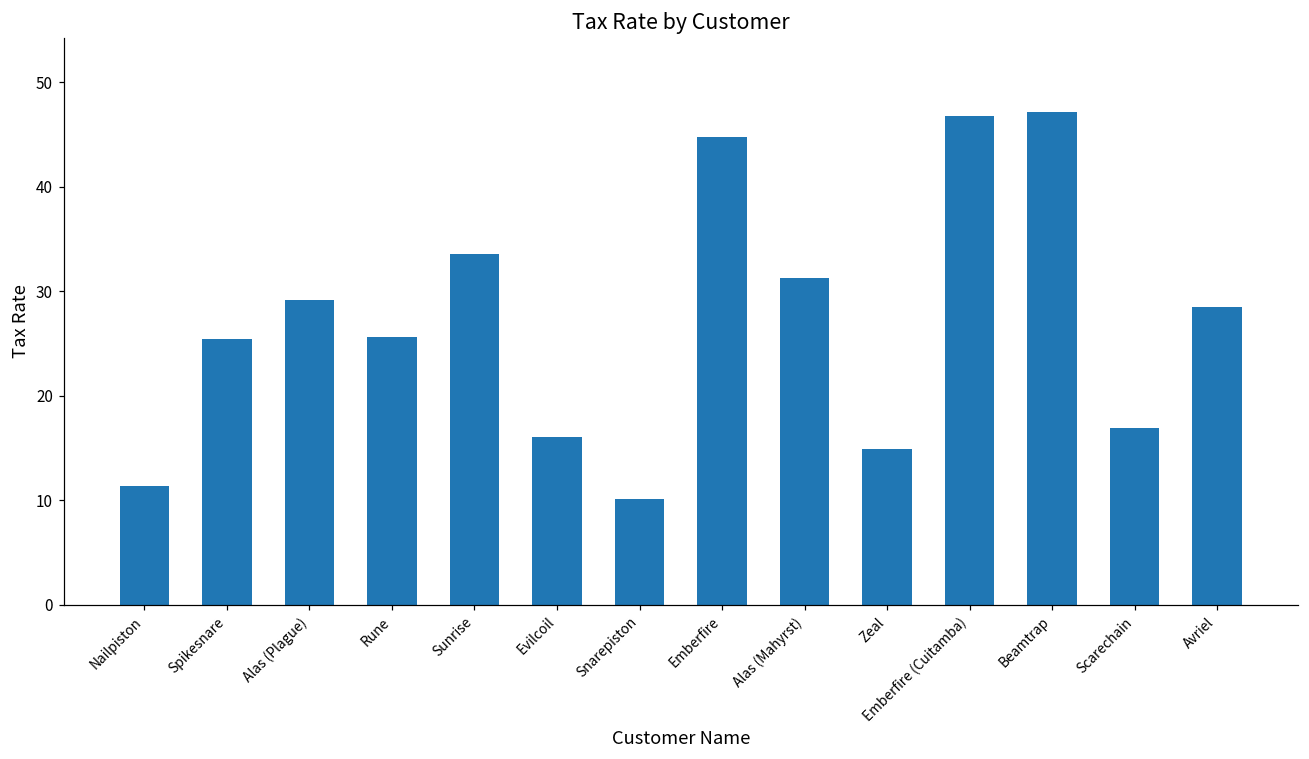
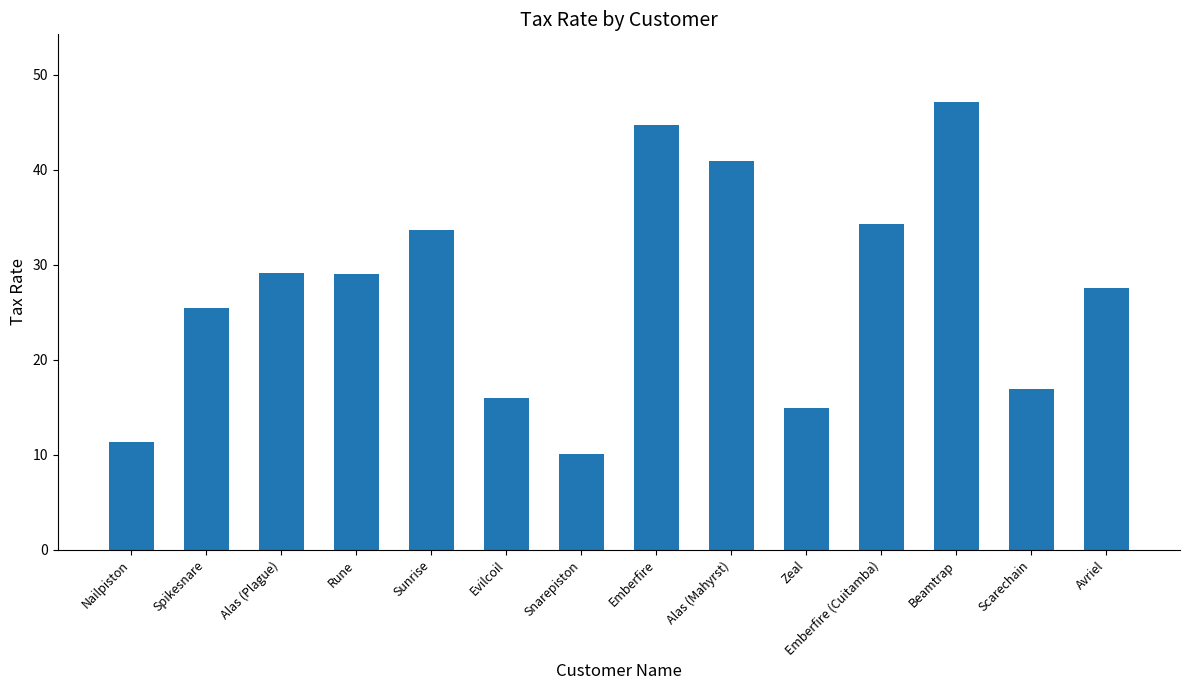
Rune: 26 -> 29
Alas (Mahyrst): 31 -> 41
Emberfire (Cuitamba): 47 -> 34
Avriel: 29 -> 28
